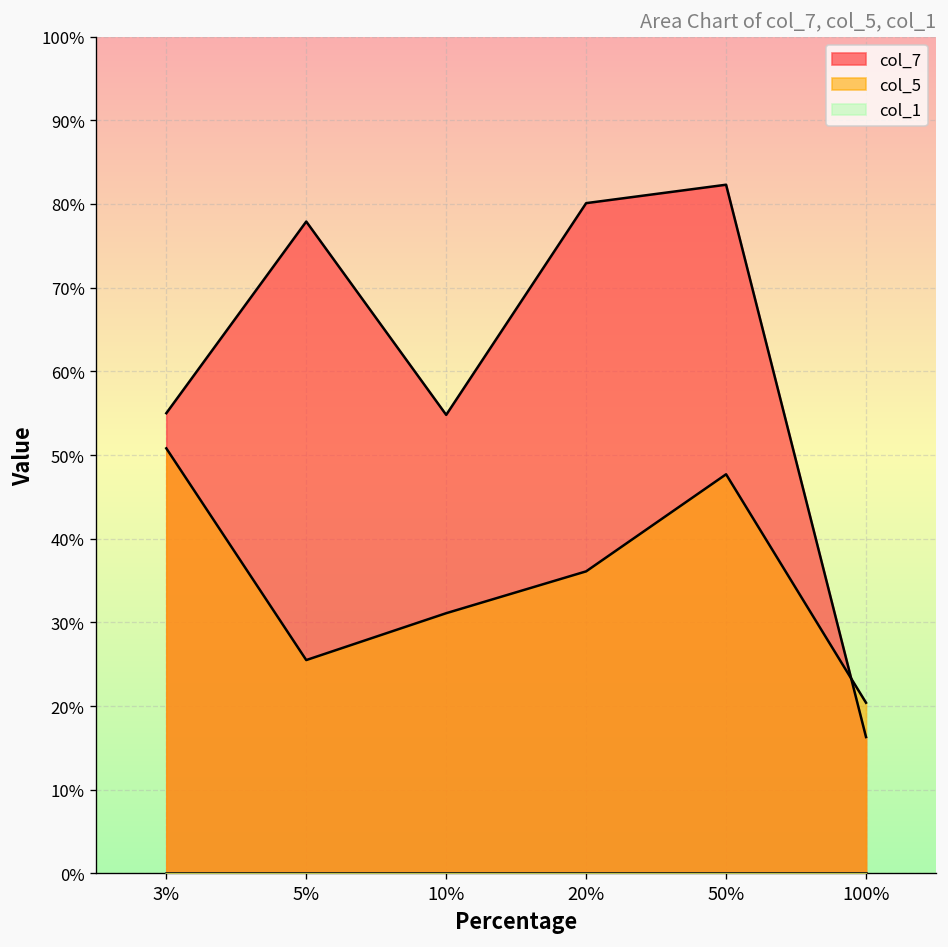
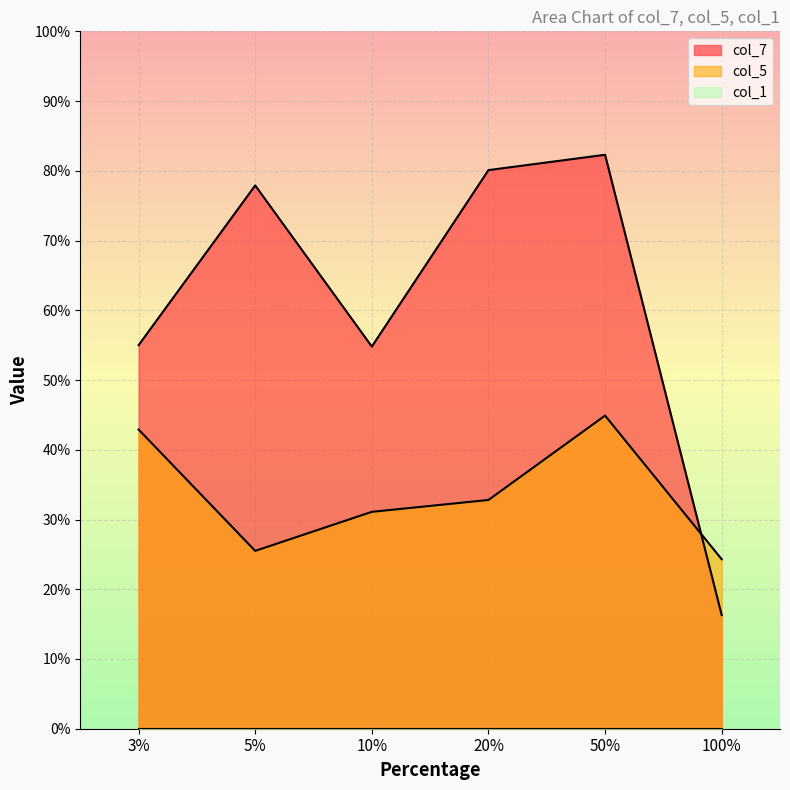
col_5, 3%: 51% -> 43%
col_5, 20%: 36% -> 33%
col_5, 50%: 48% -> 45%
col_5, 100%: 20% -> 24%
